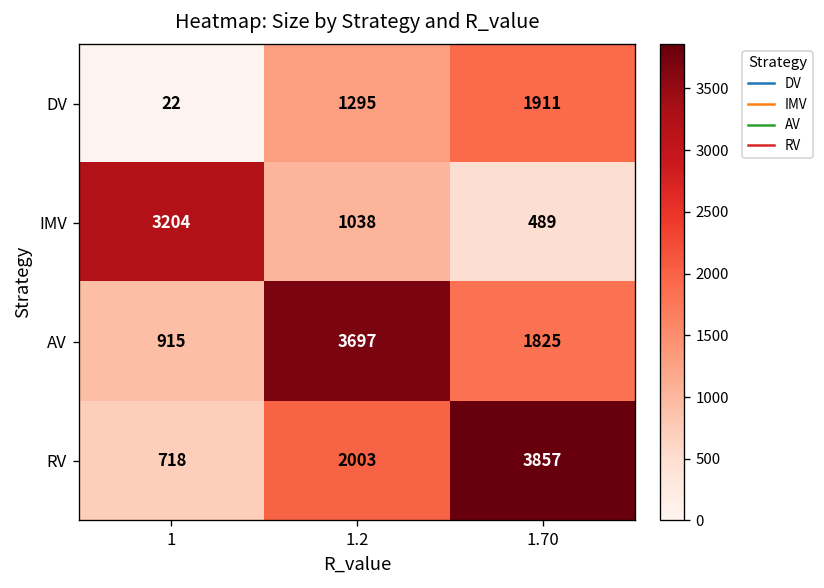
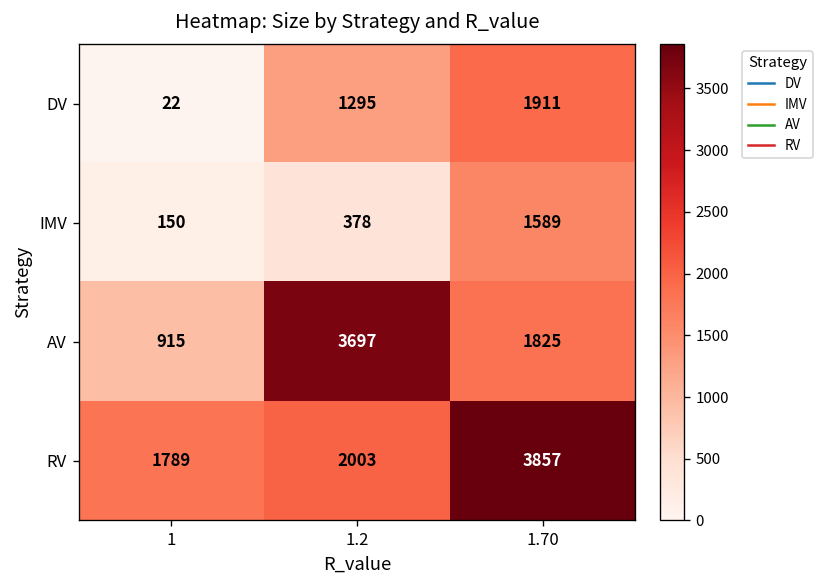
IMV, 1: 3204 -> 150
IMV, 1.2: 1038 -> 378
IMV, 1.70: 489 -> 1589
RV, 1: 718 -> 1789
